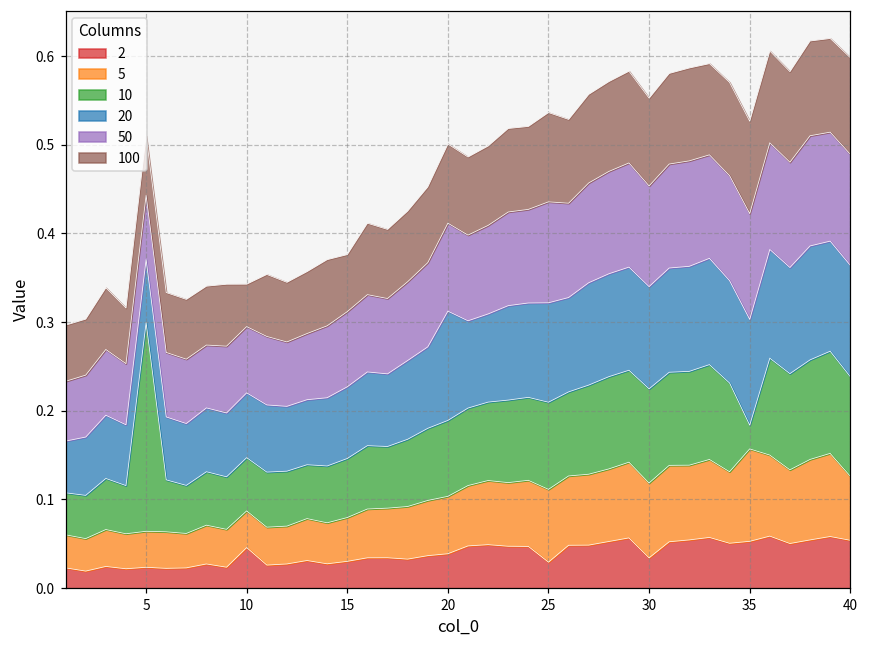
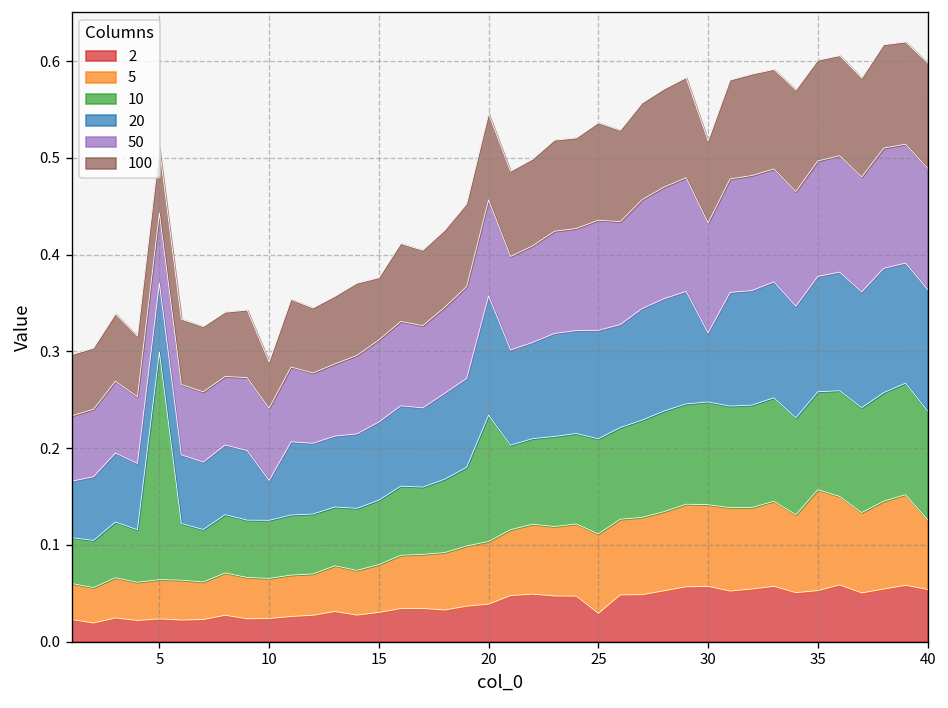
2, 10: 0.05 -> 0.02
20, 10: 0.07 -> 0.04
10, 20: 0.09 -> 0.13
2, 30: 0.03 -> 0.06
20, 30: 0.12 -> 0.07
100, 30: 0.10 -> 0.08
10, 35: 0.03 -> 0.10
